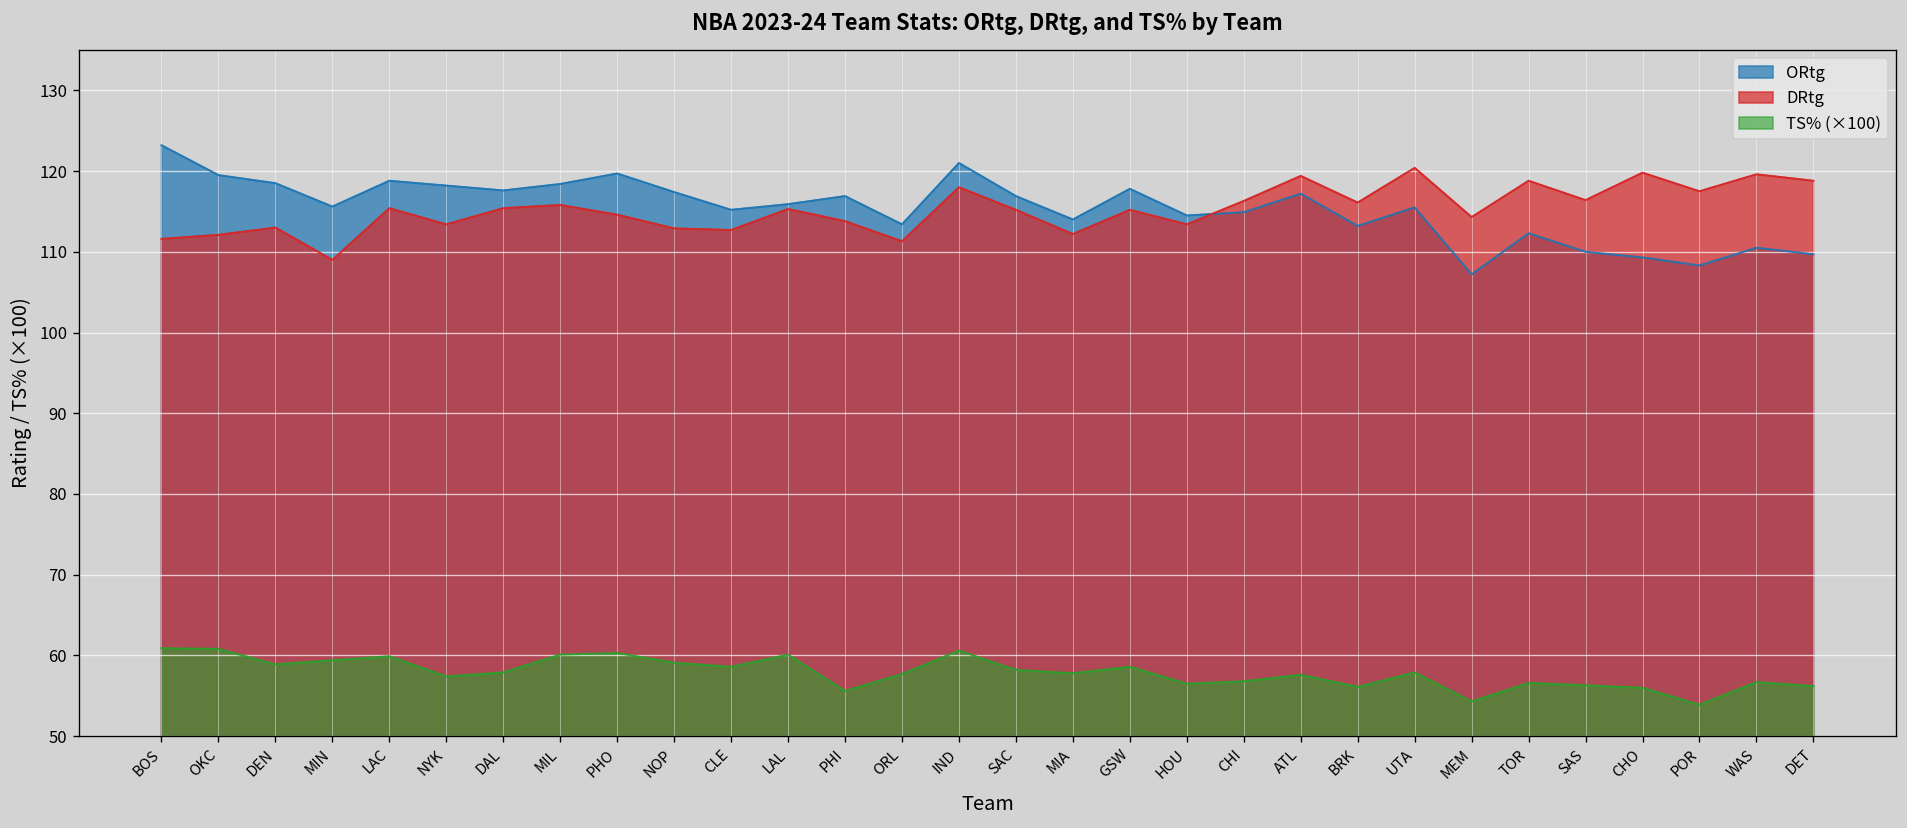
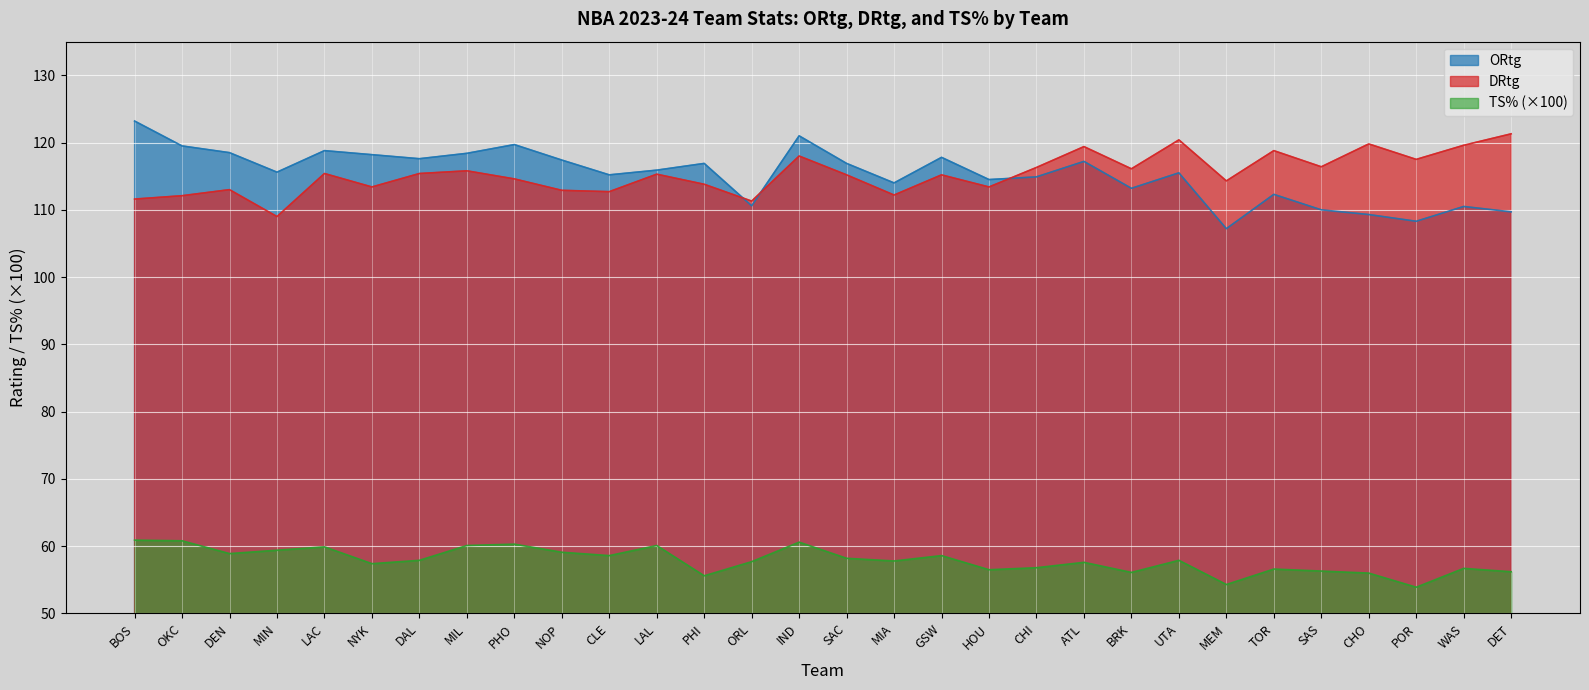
ORtg, ORL: 113 -> 111
DRtg, DET: 119 -> 121
